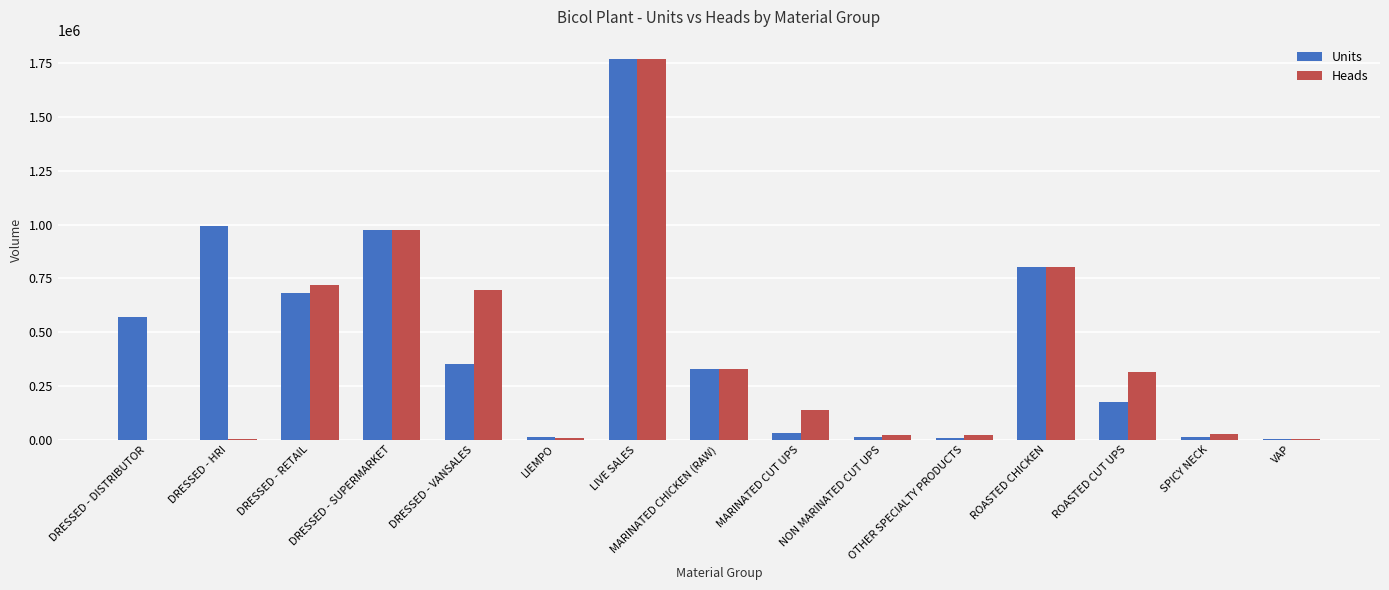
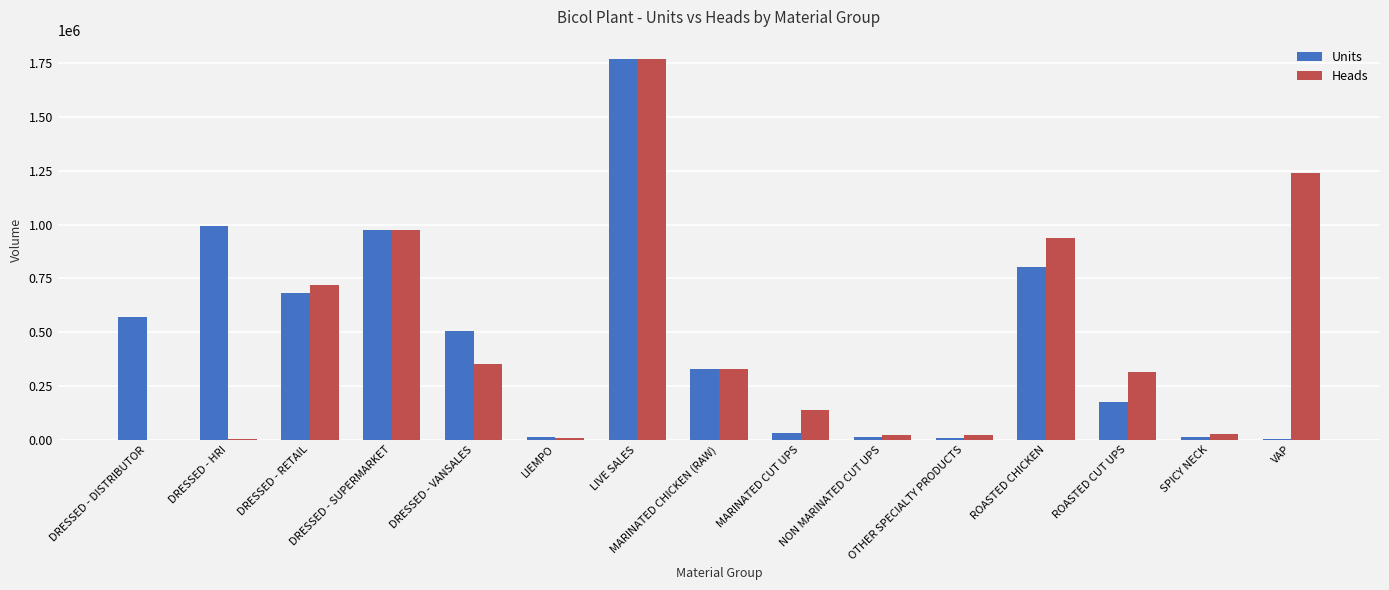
Units, DRESSED - VANSALES: 350000 -> 510000
Heads, DRESSED - VANSALES: 690000 -> 350000
Heads, ROASTED CHICKEN: 800000 -> 940000
Heads, VAP: 0 -> 1240000
